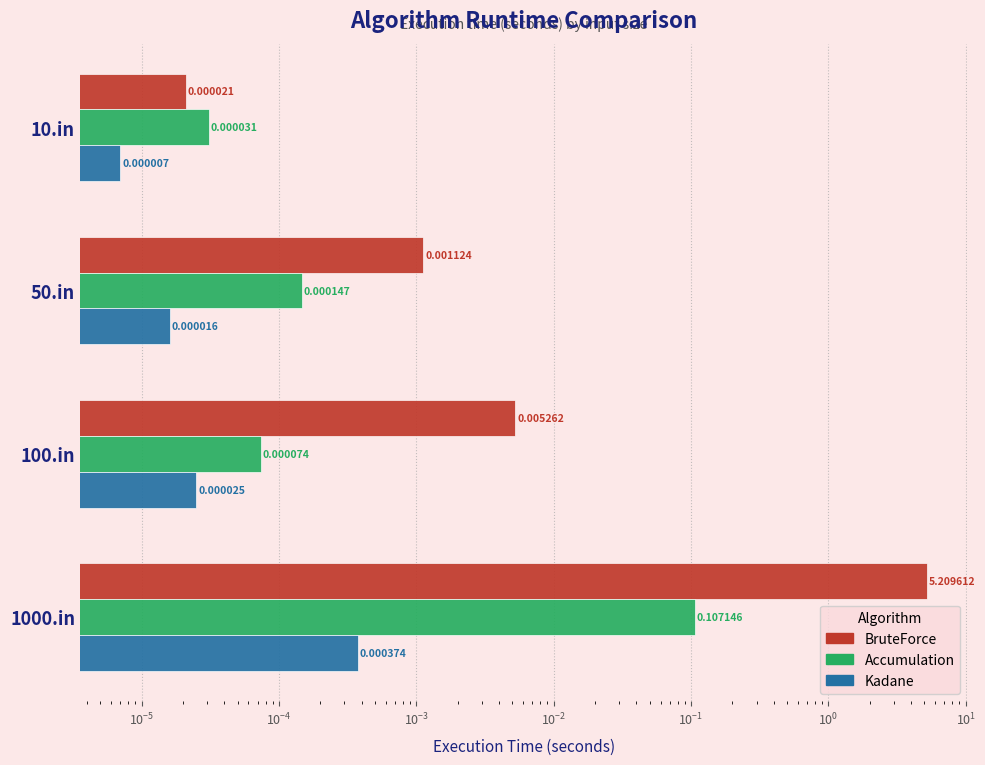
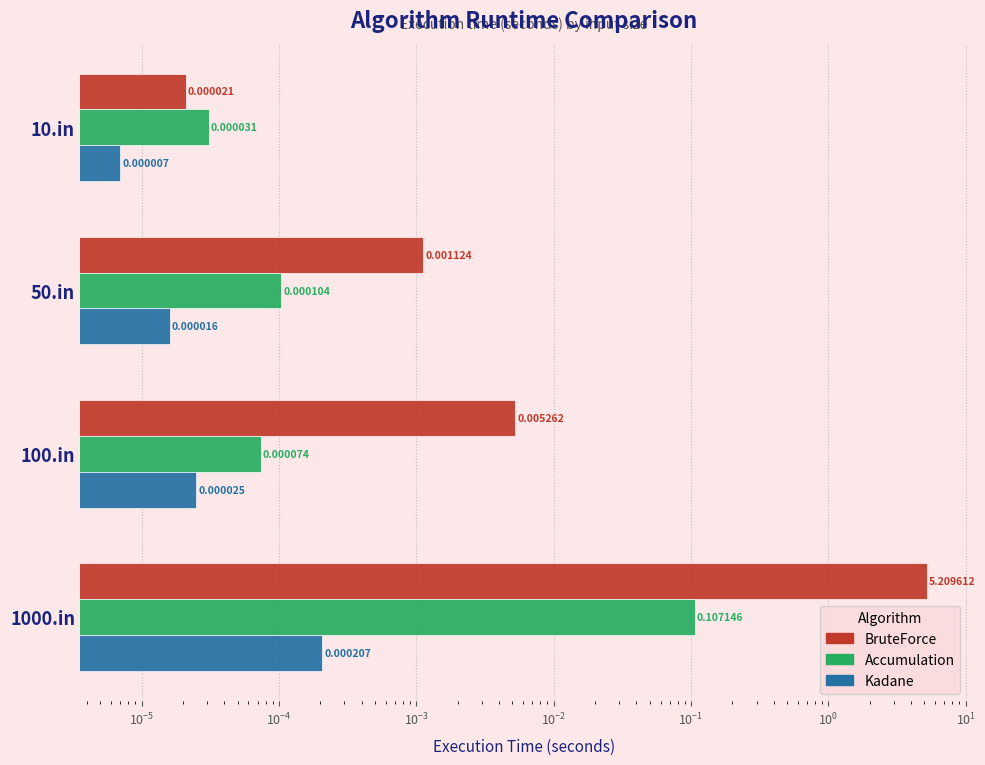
Accumulation, 50.in: 0.000147 -> 0.000104
Kadane, 1000.in: 0.000374 -> 0.000207
